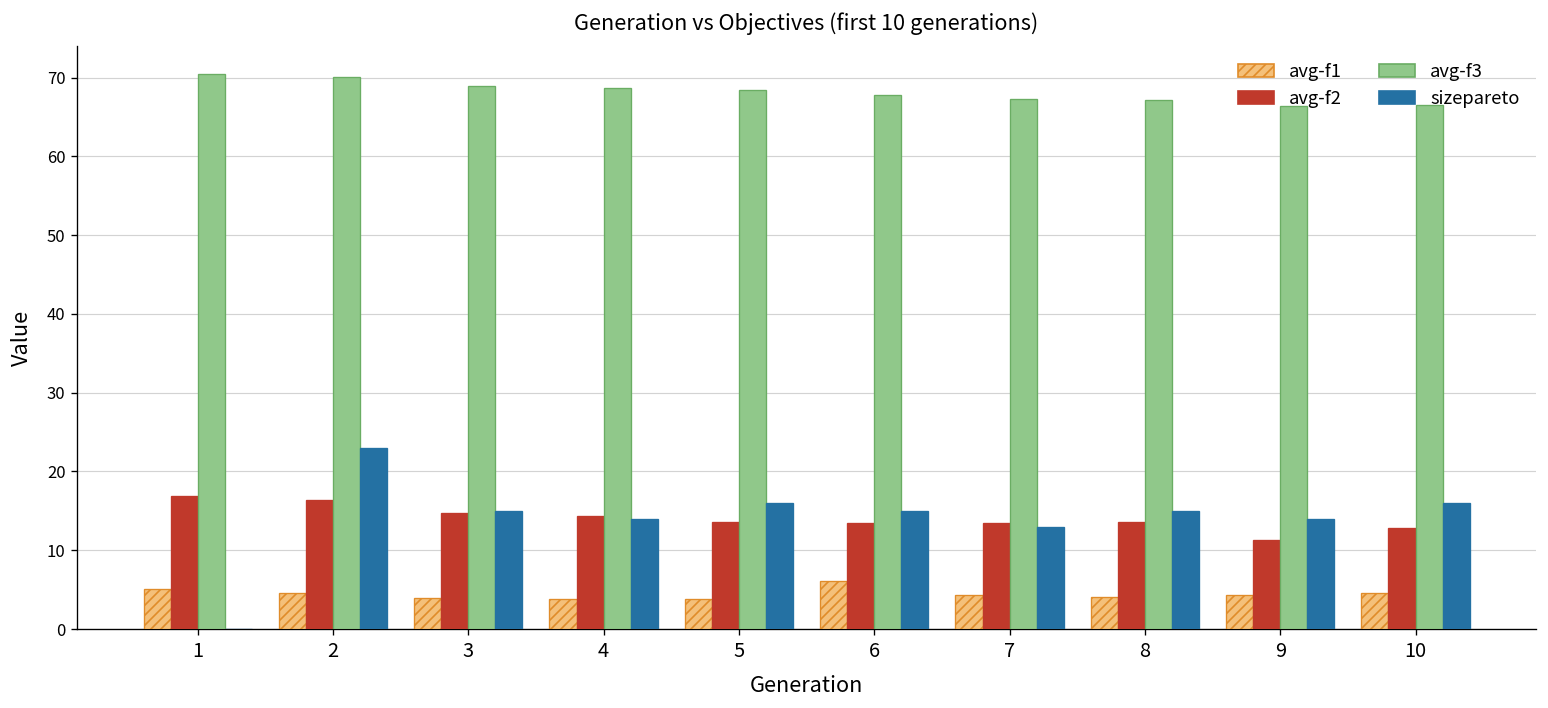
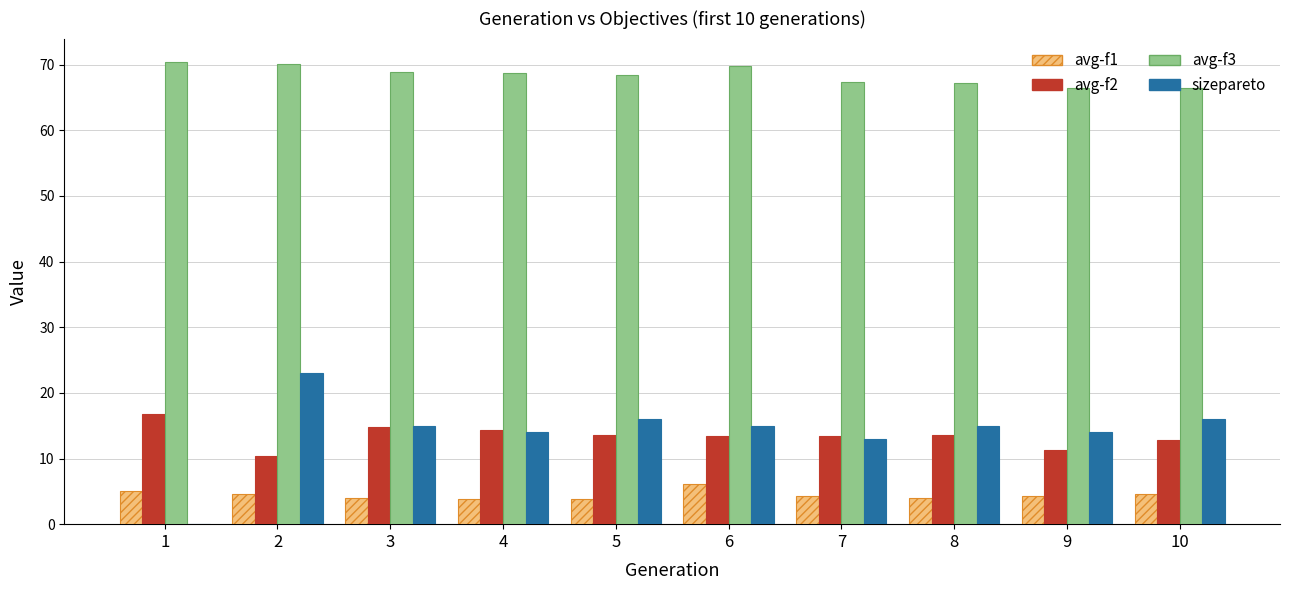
avg-f2, 2: 16 -> 10
avg-f3, 6: 68 -> 70
